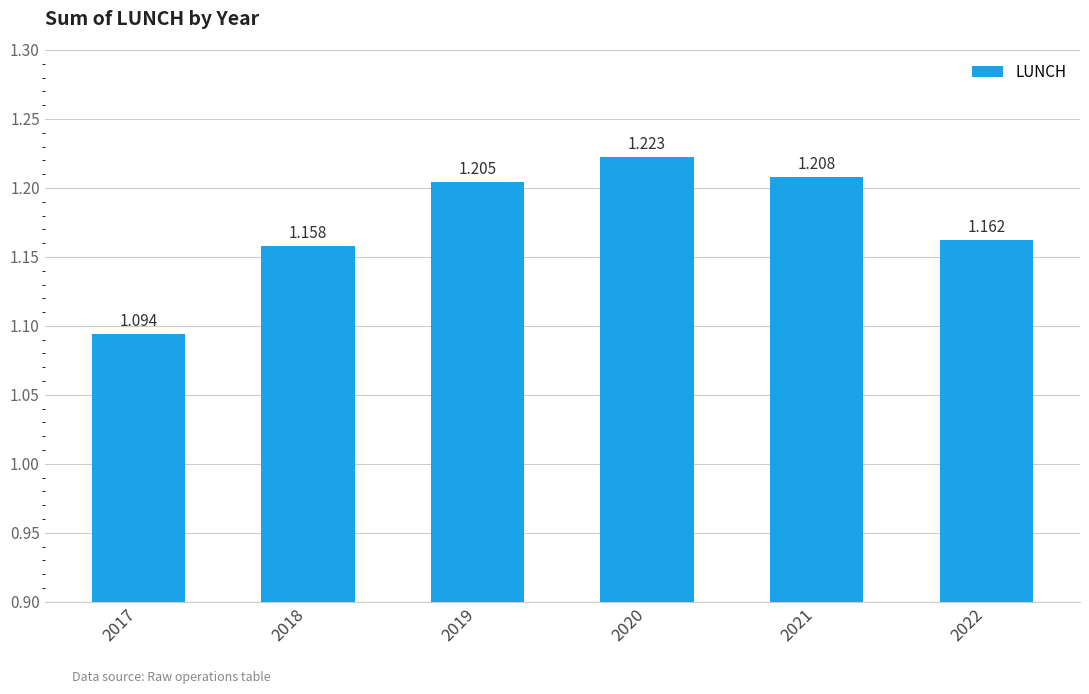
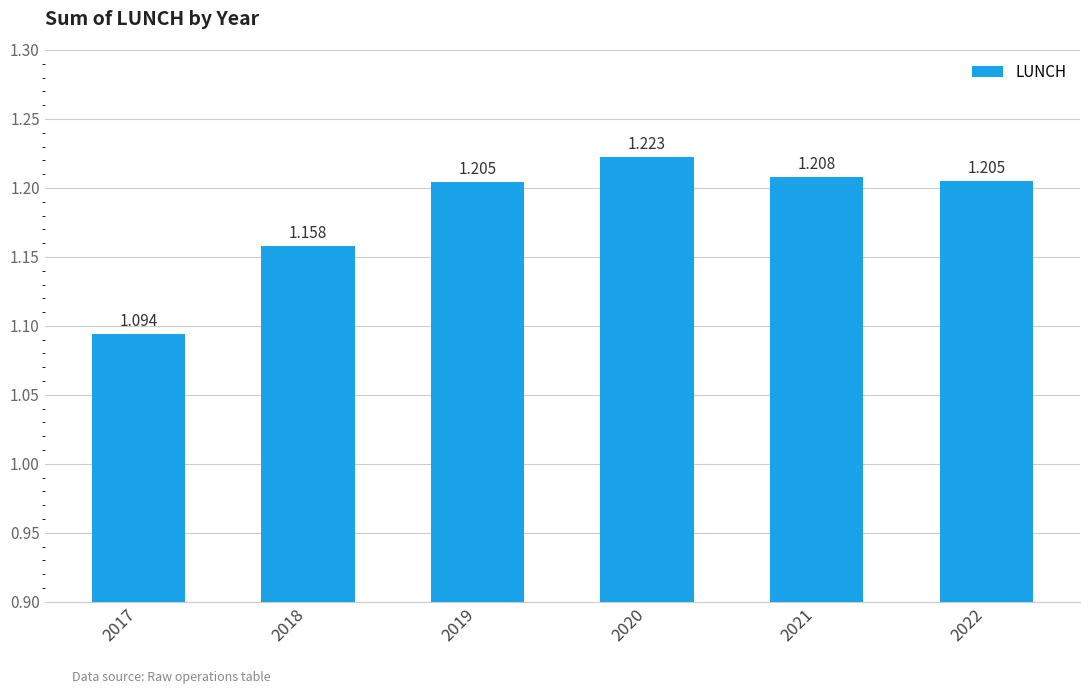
2022: 1.162 -> 1.205
